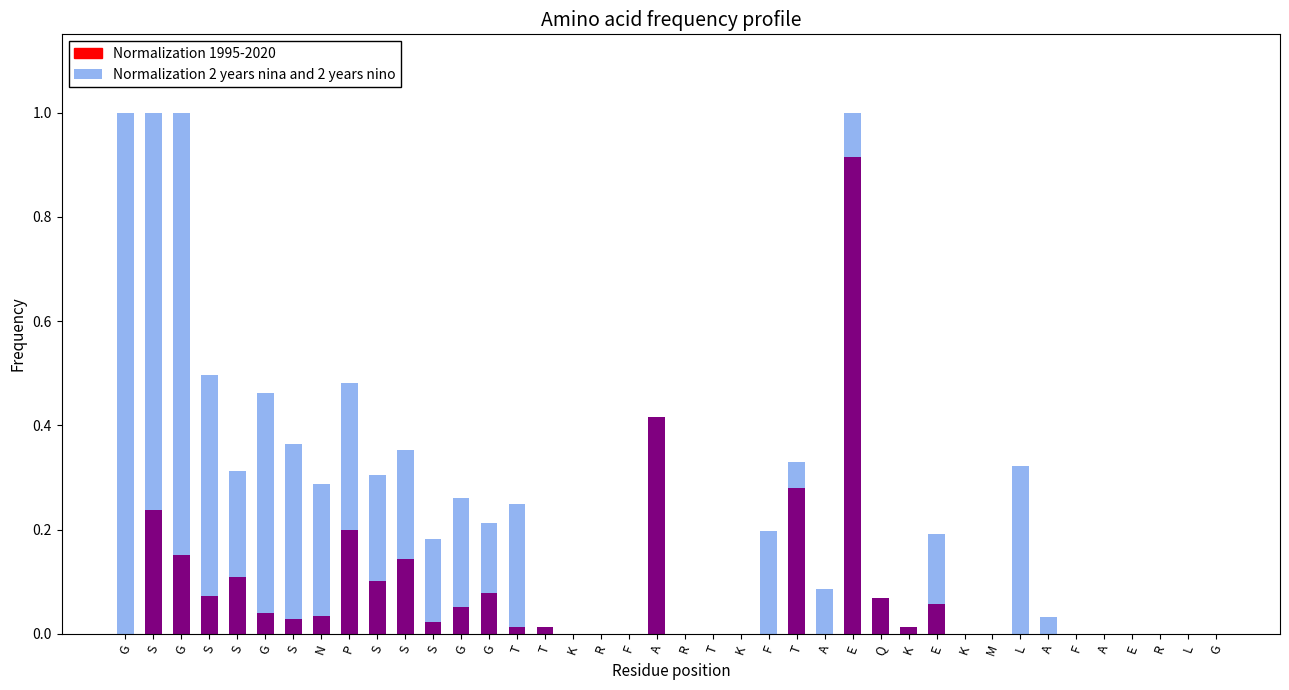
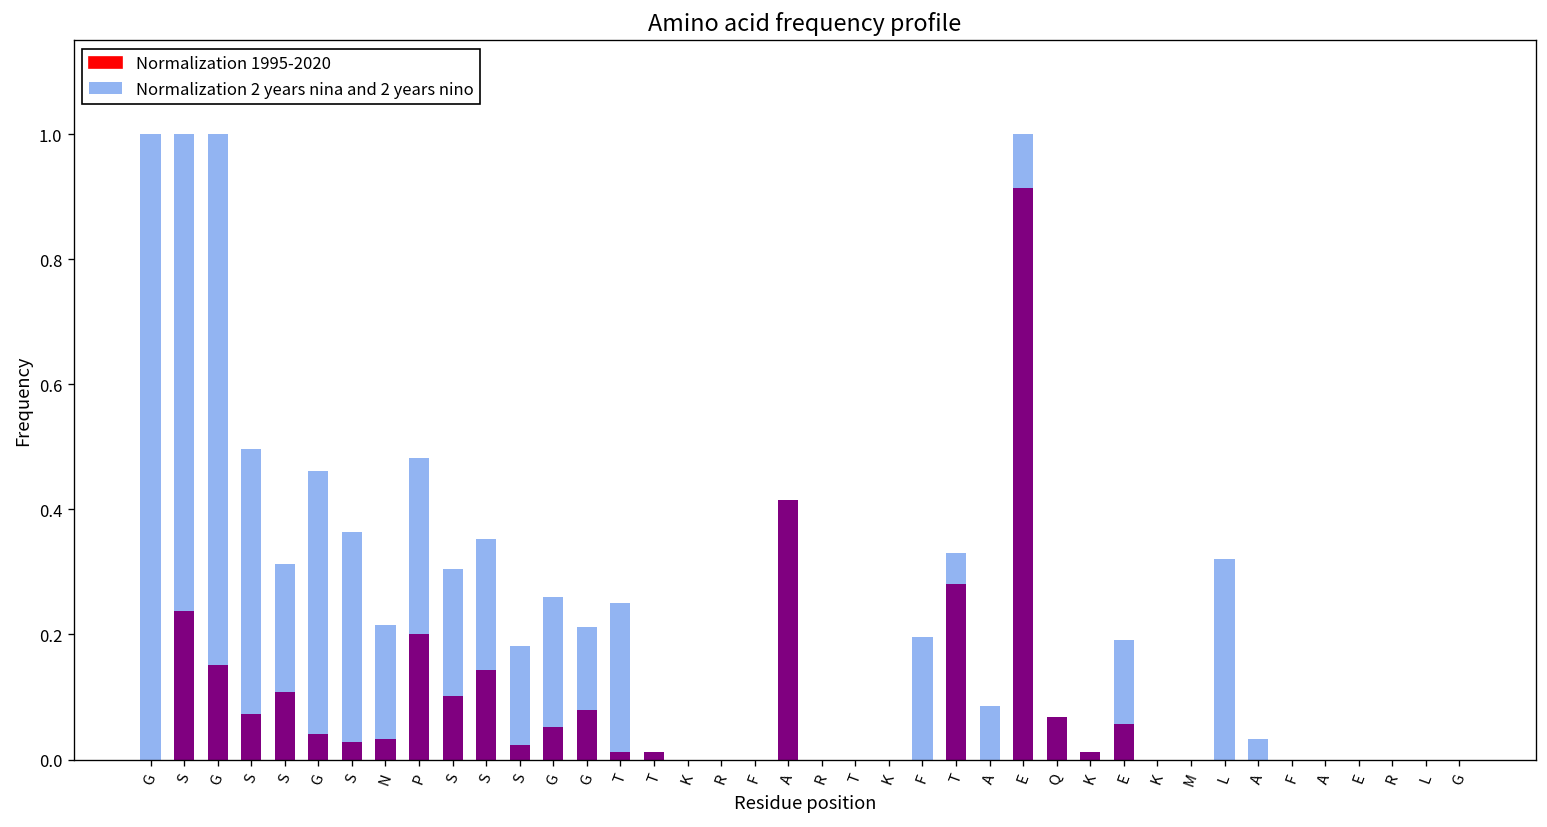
Normalization 2 years nina and 2 years nino, N: 0.25 -> 0.18
